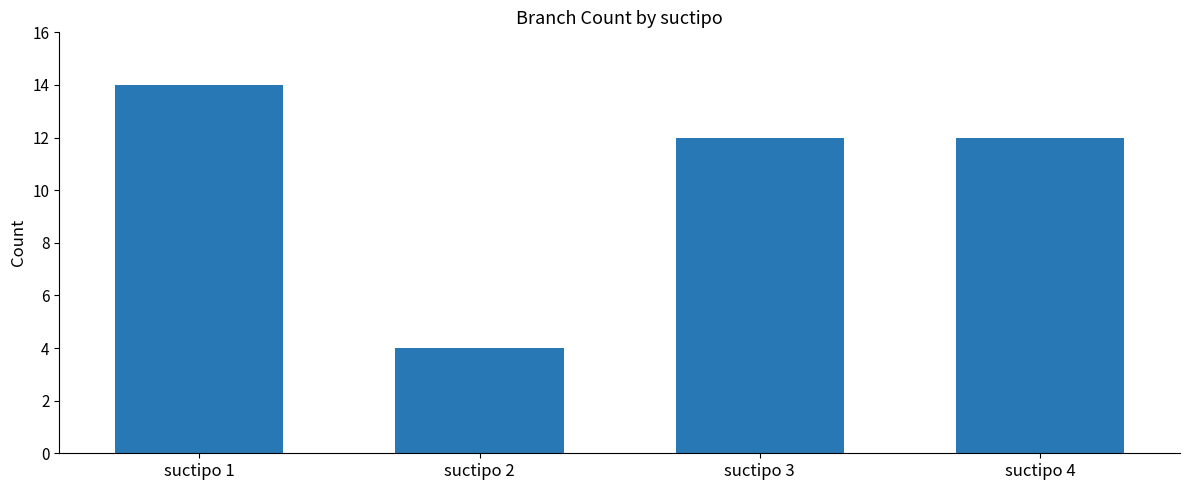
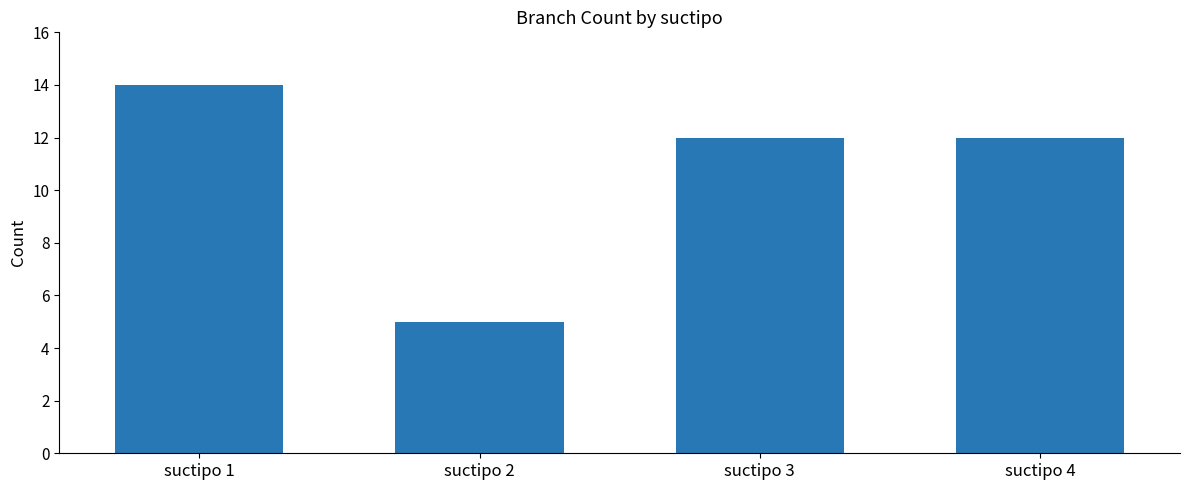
suctipo 2: 4 -> 5
